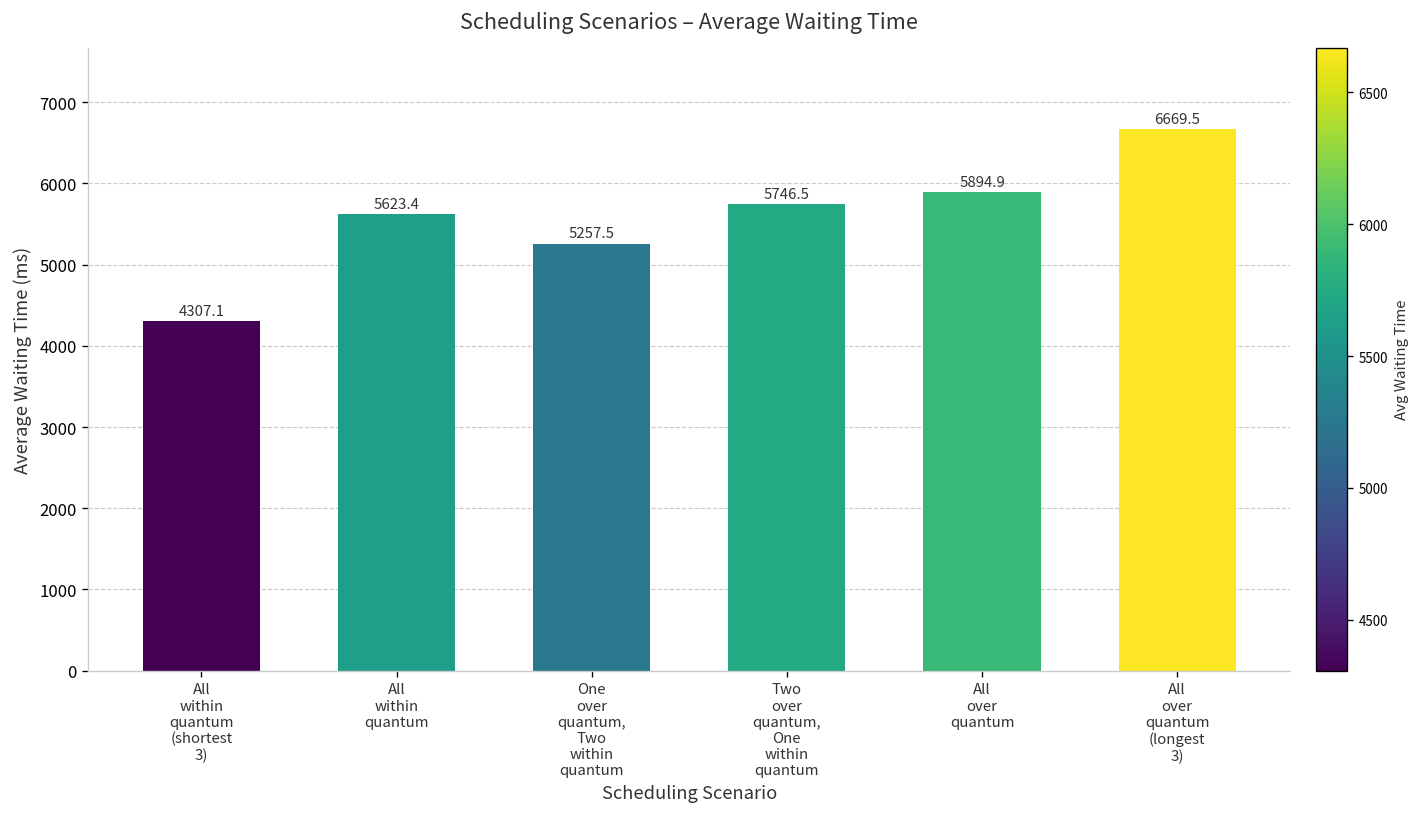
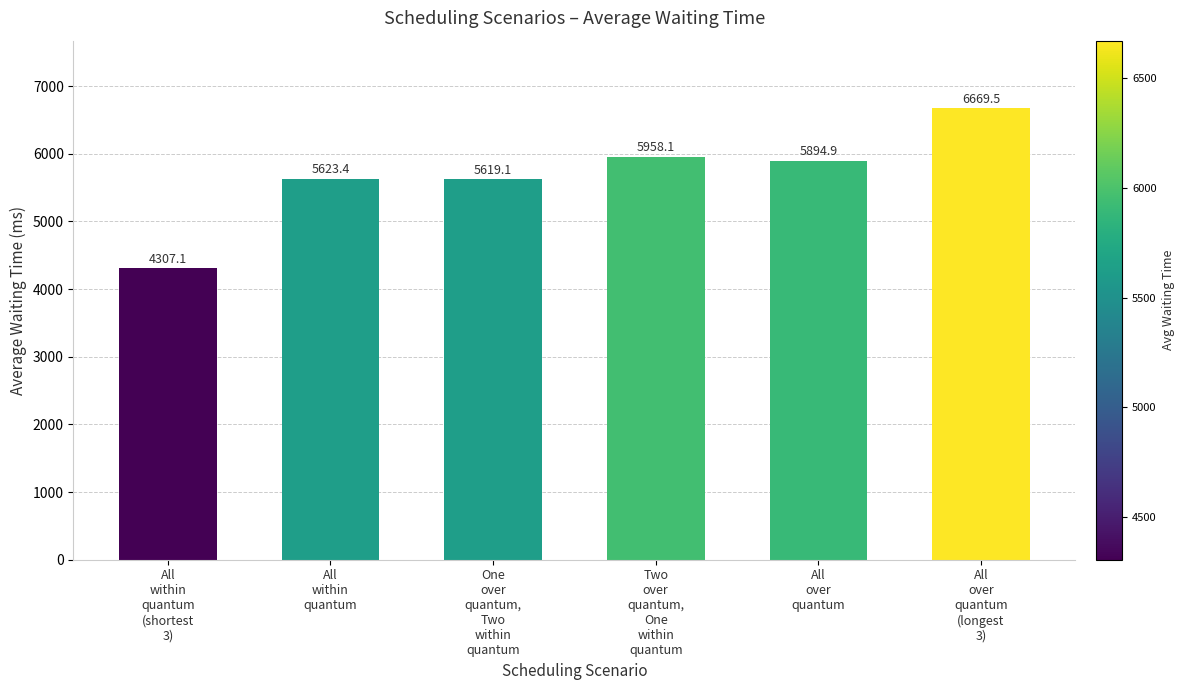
One over quantum, Two within quantum: 5257.5 -> 5619.1
Two over quantum, One within quantum: 5746.5 -> 5958.1
